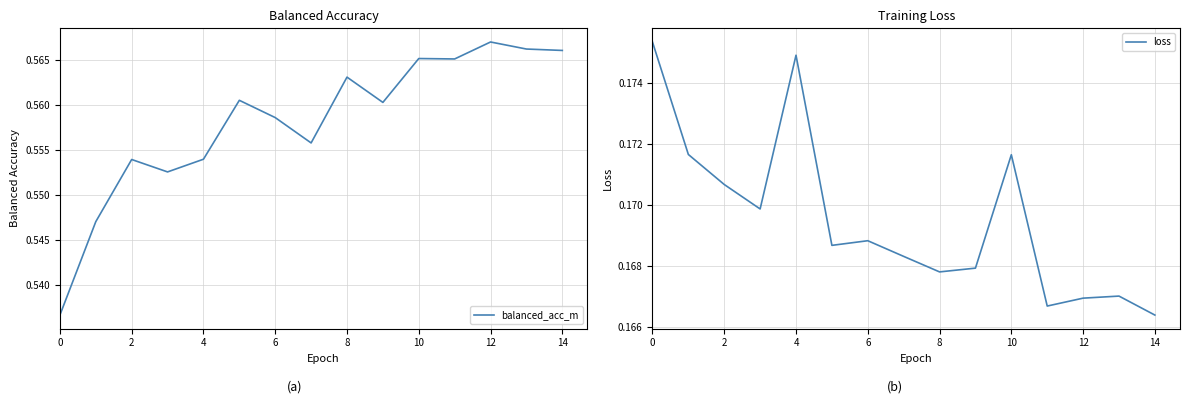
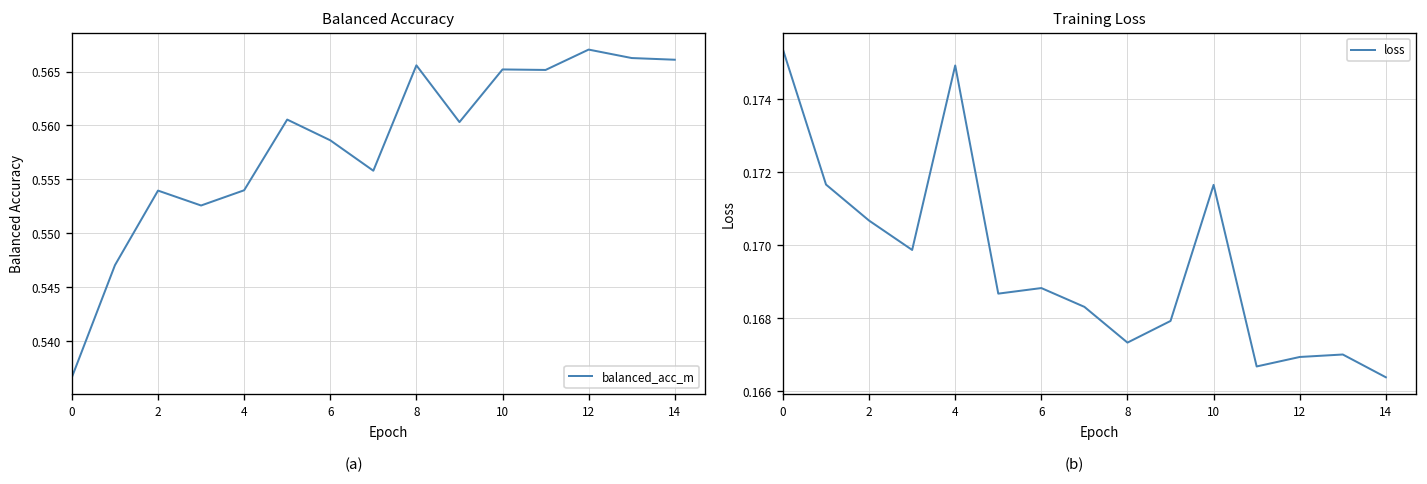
Balanced Accuracy, 8: 0.563 -> 0.566
Training Loss, 8: 0.1678 -> 0.1673
